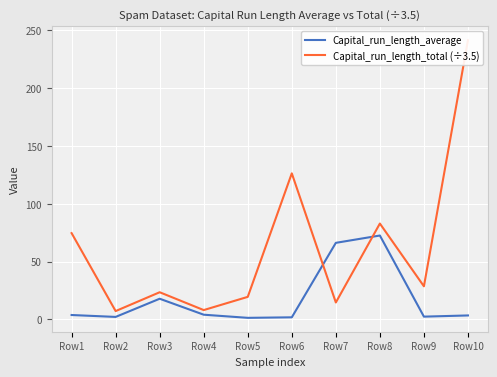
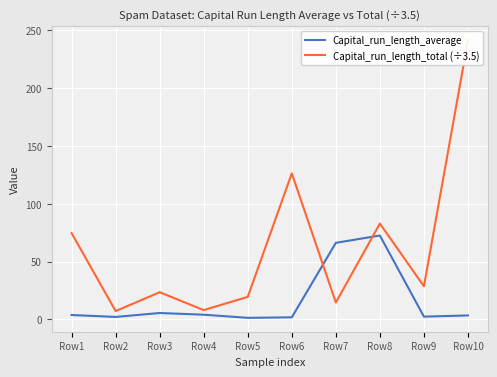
Capital_run_length_average, Row3: 18 -> 5
